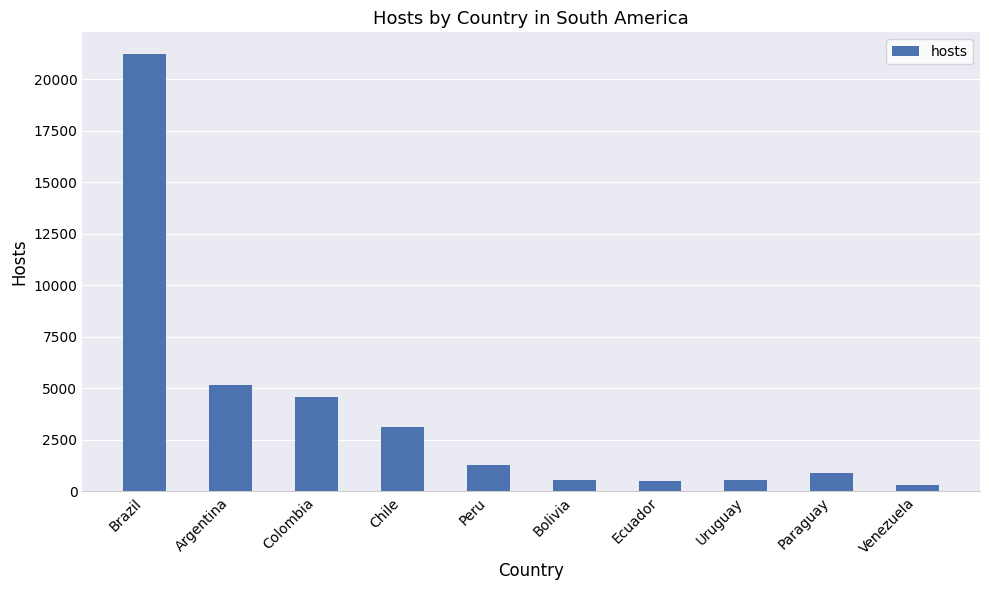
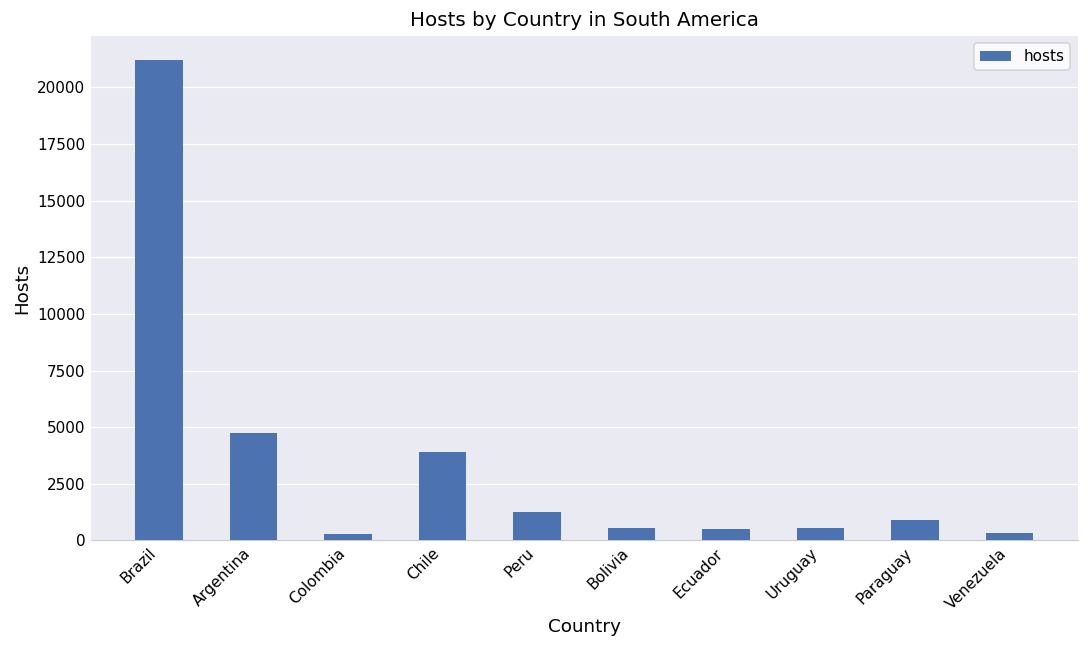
Argentina: 5200 -> 4800
Colombia: 4600 -> 300
Chile: 3100 -> 3900
